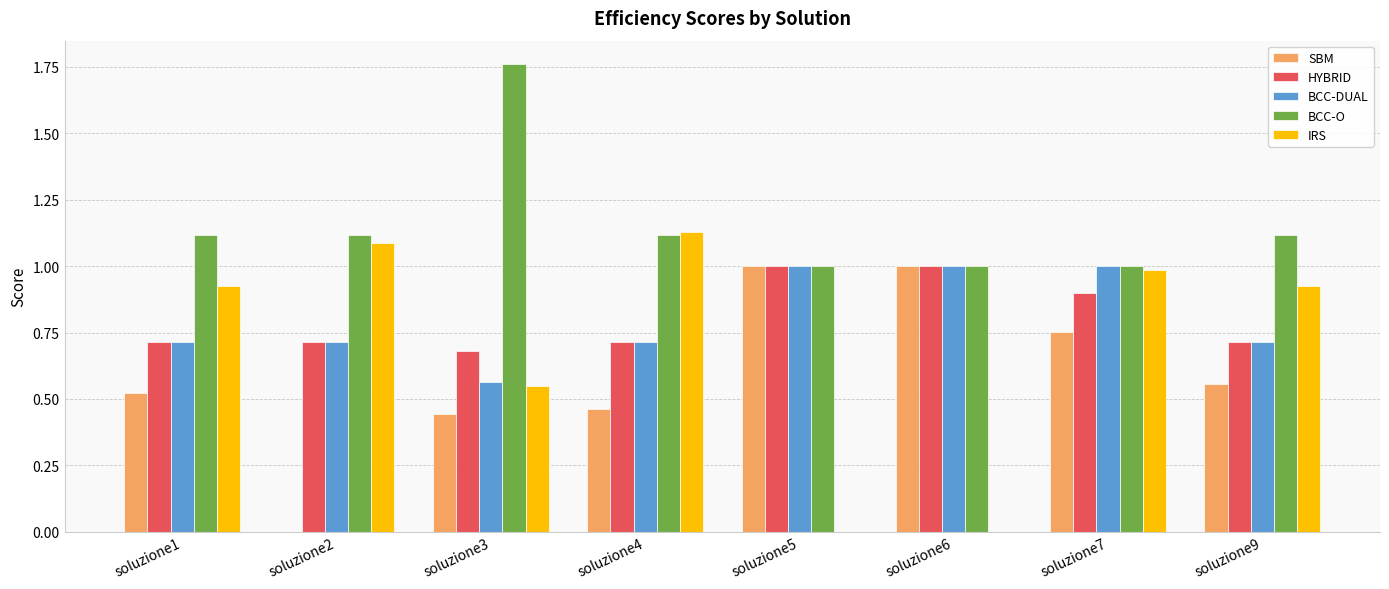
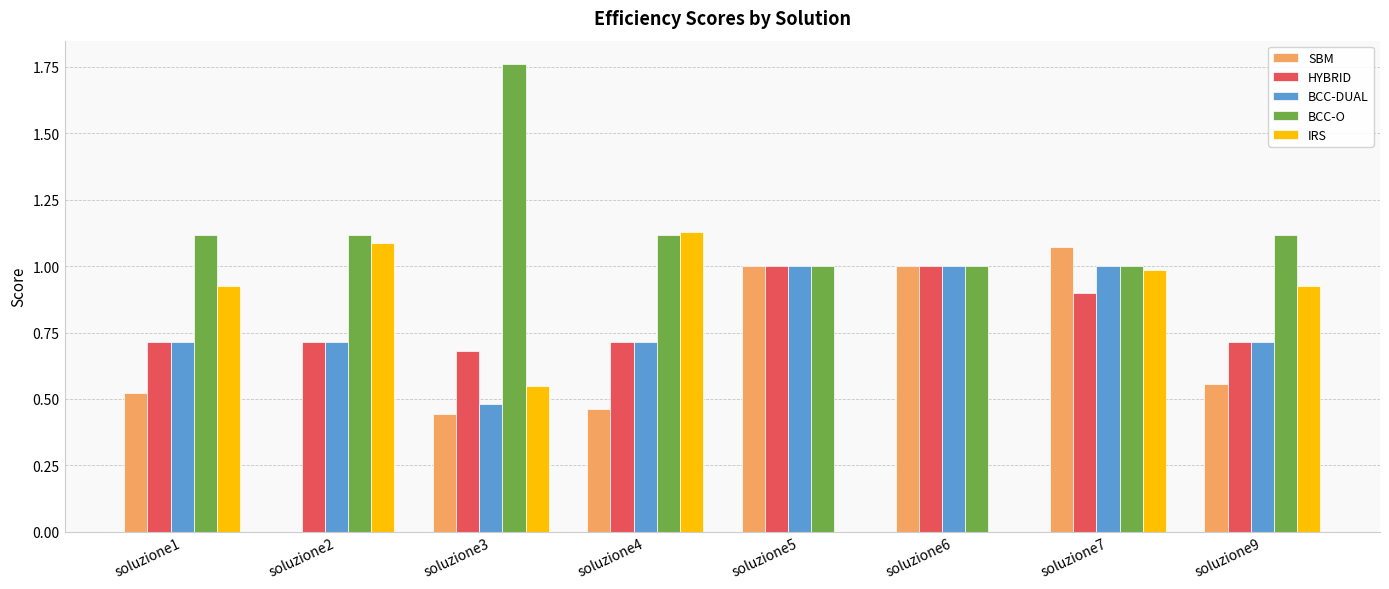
BCC-DUAL, soluzione3: 0.56 -> 0.48
SBM, soluzione7: 0.75 -> 1.07
